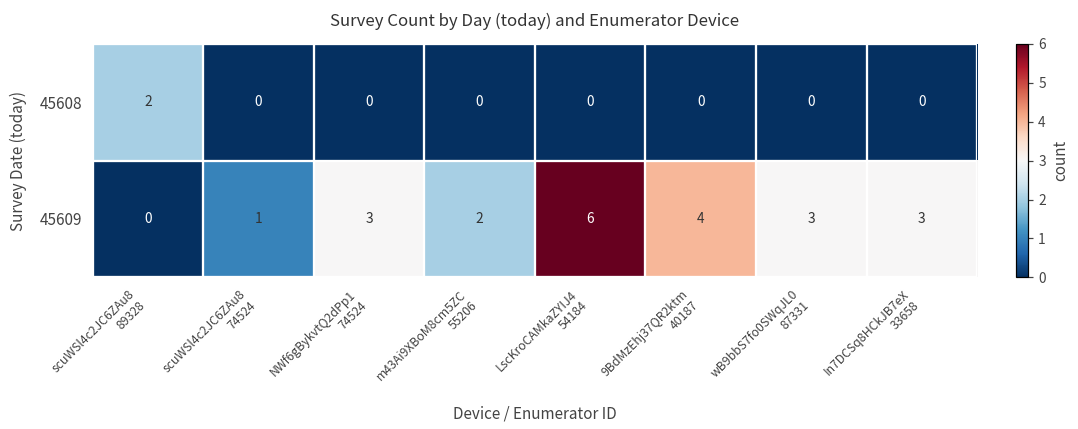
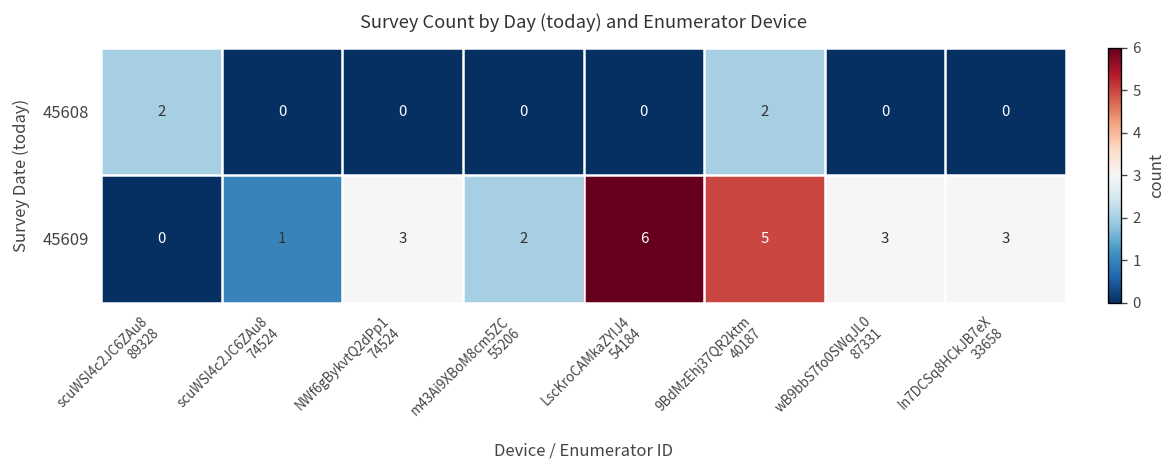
45608, 9BdMzEhj37QR2ktm 40187: 0 -> 2
45609, 9BdMzEhj37QR2ktm 40187: 4 -> 5
